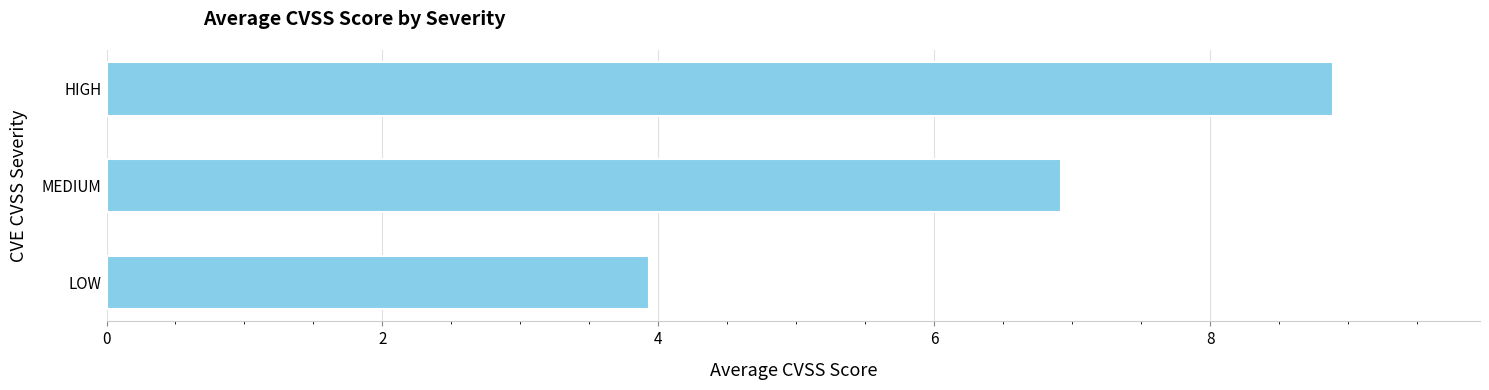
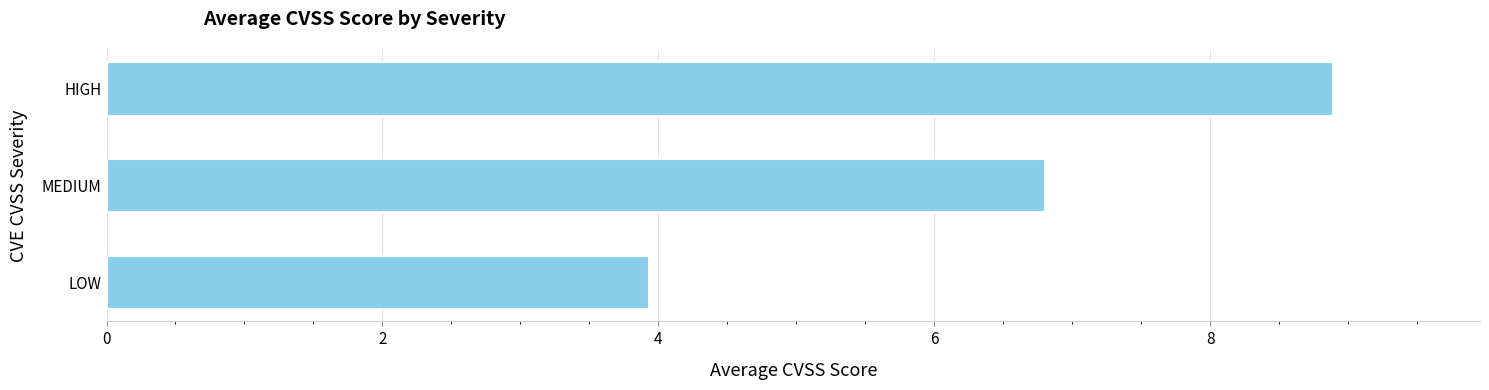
MEDIUM: 6.92 -> 6.80
